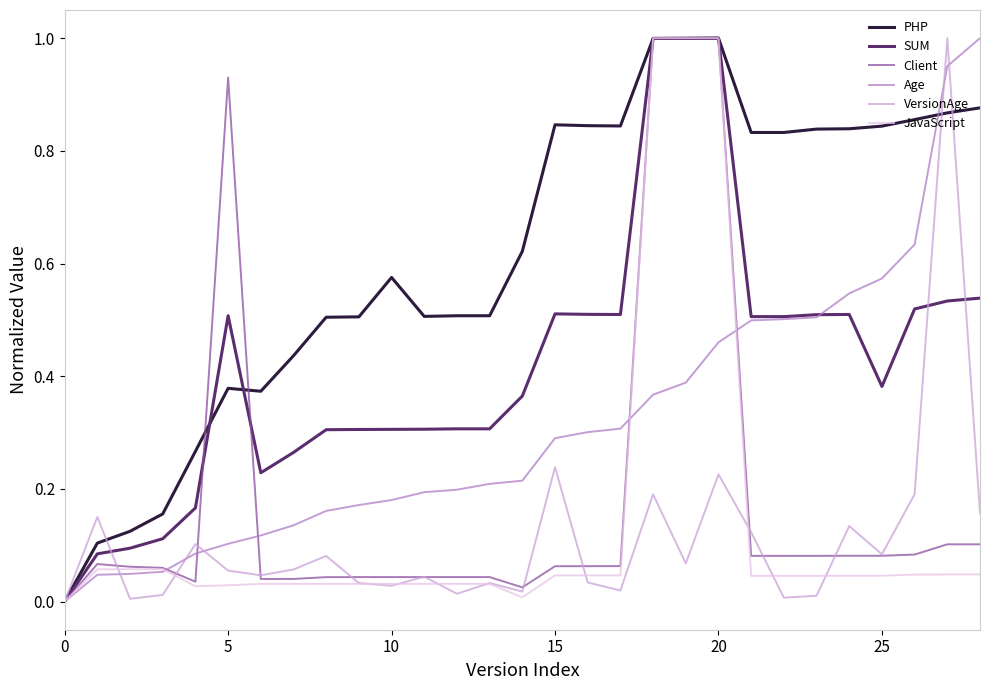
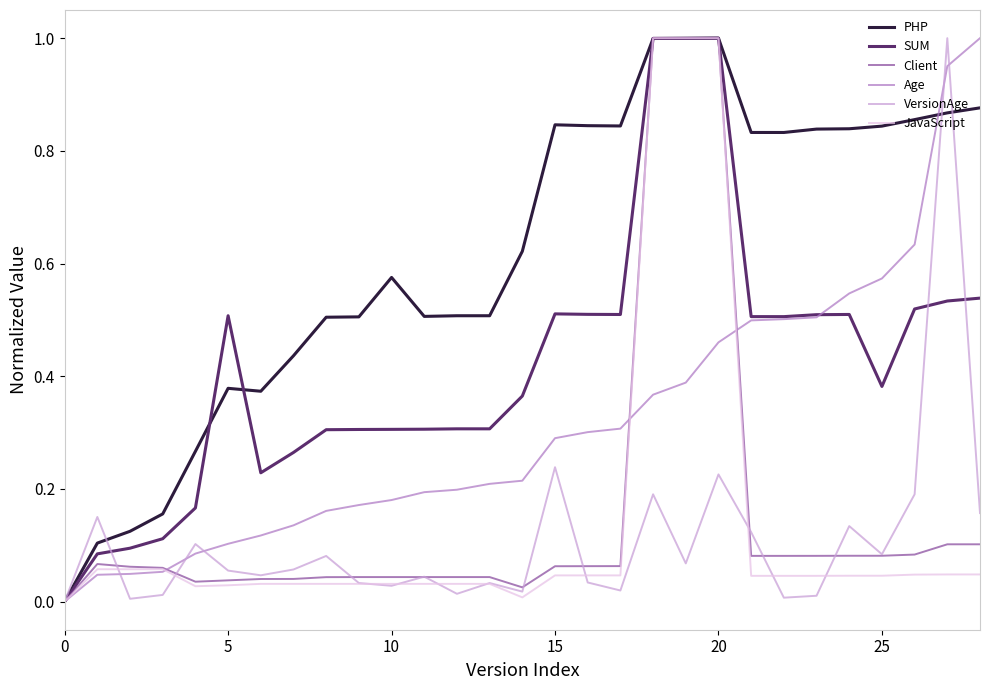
Client, 5: 0.93 -> 0.04
